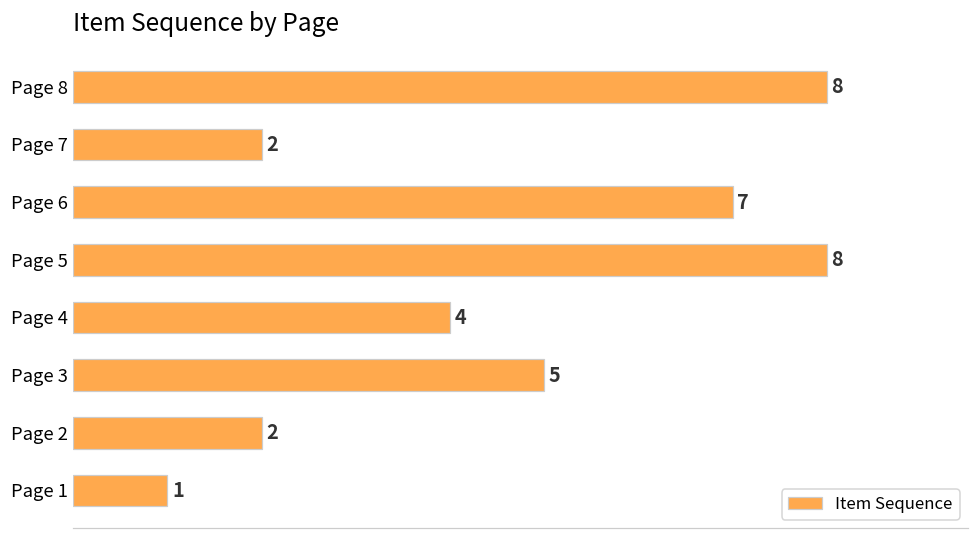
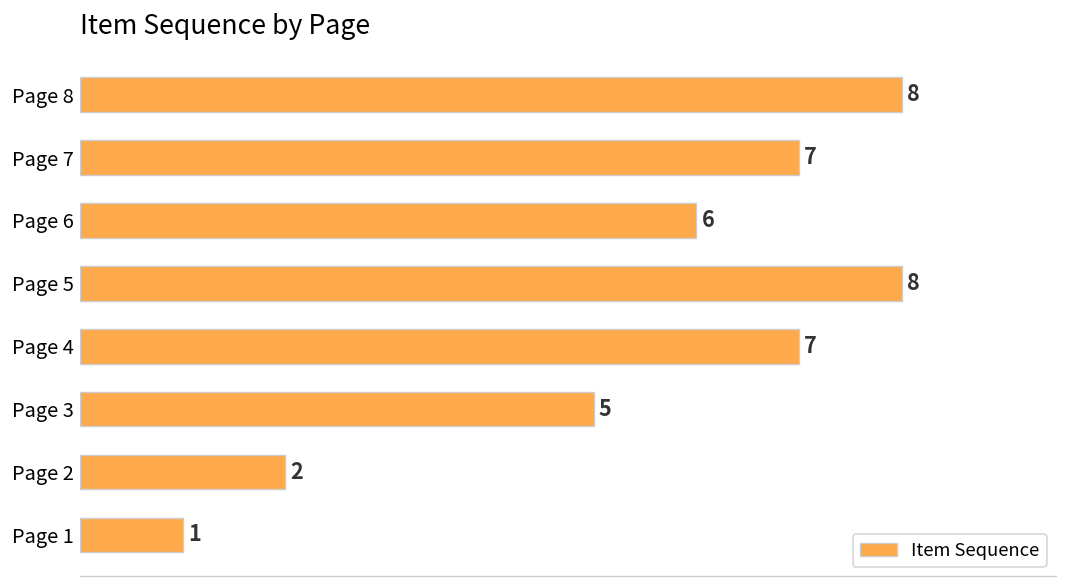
Page 7: 2 -> 7
Page 6: 7 -> 6
Page 4: 4 -> 7
